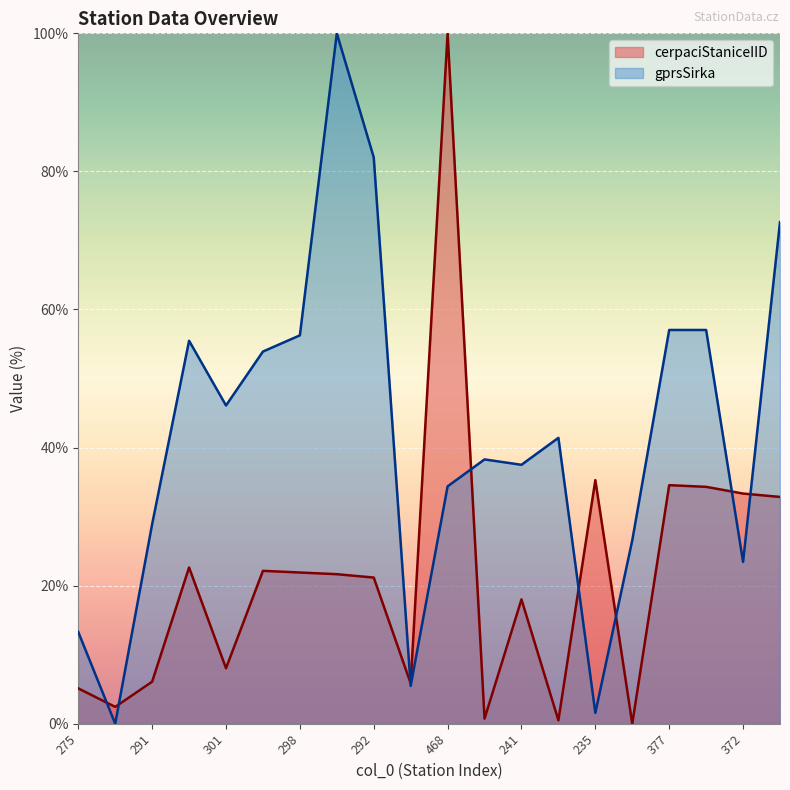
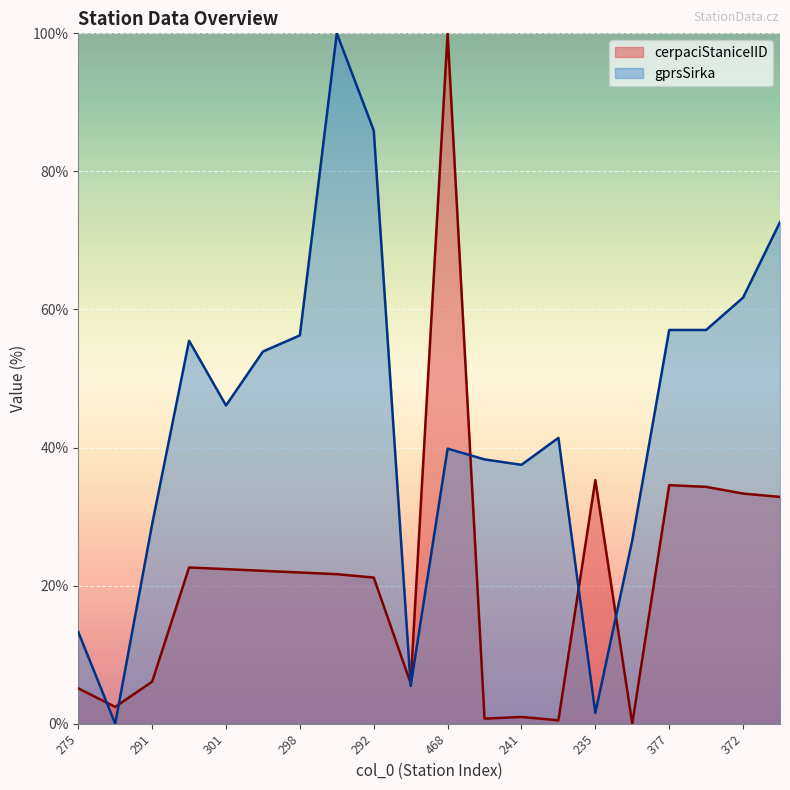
cerpaciStaniceIID, 301: 8% -> 22%
gprsSirka, 292: 82% -> 86%
gprsSirka, 468: 34% -> 40%
cerpaciStaniceIID, 241: 18% -> 1%
gprsSirka, 372: 23% -> 62%
